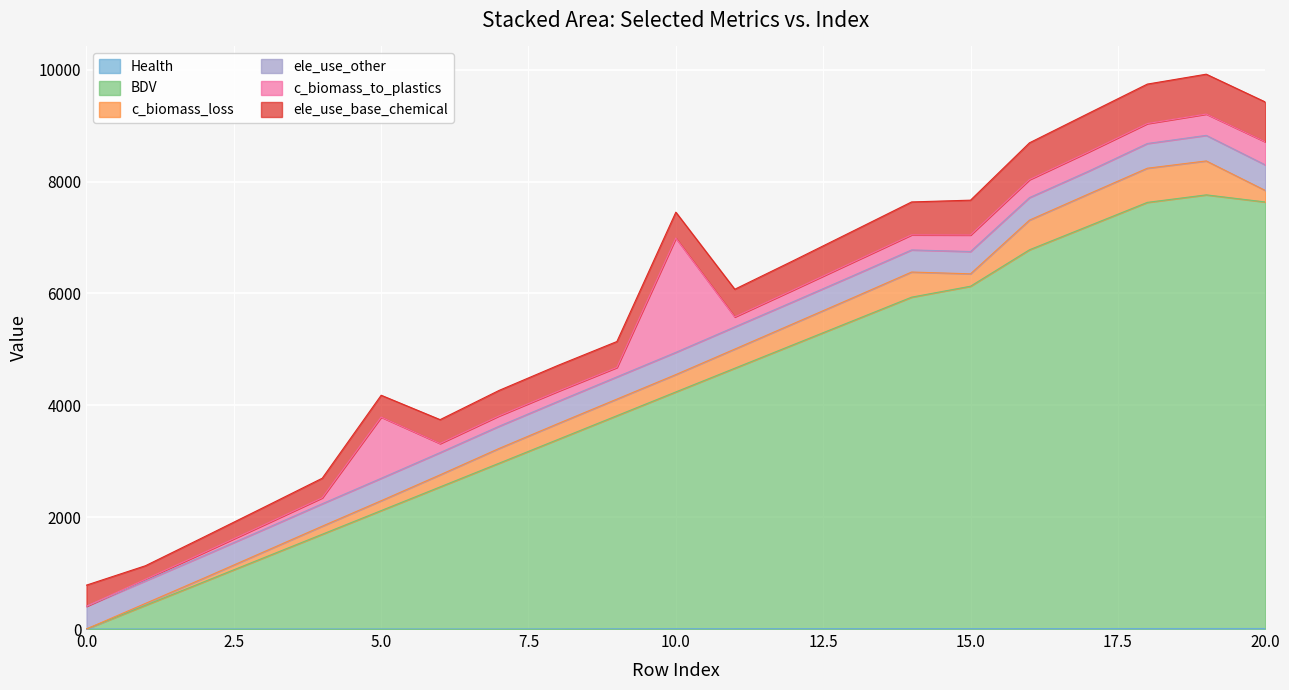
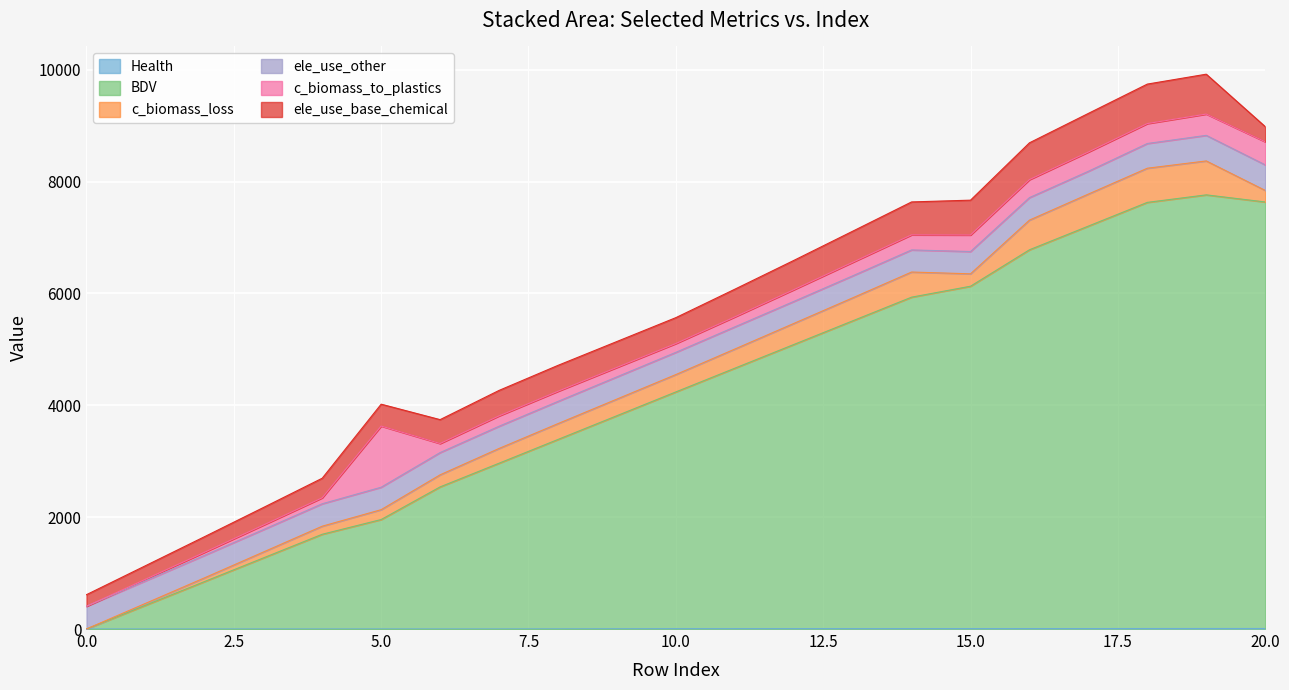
ele_use_base_chemical, 0.0: 400 -> 200
BDV, 5.0: 2100 -> 2000
c_biomass_to_plastics, 10.0: 2000 -> 200
ele_use_base_chemical, 20.0: 700 -> 300
